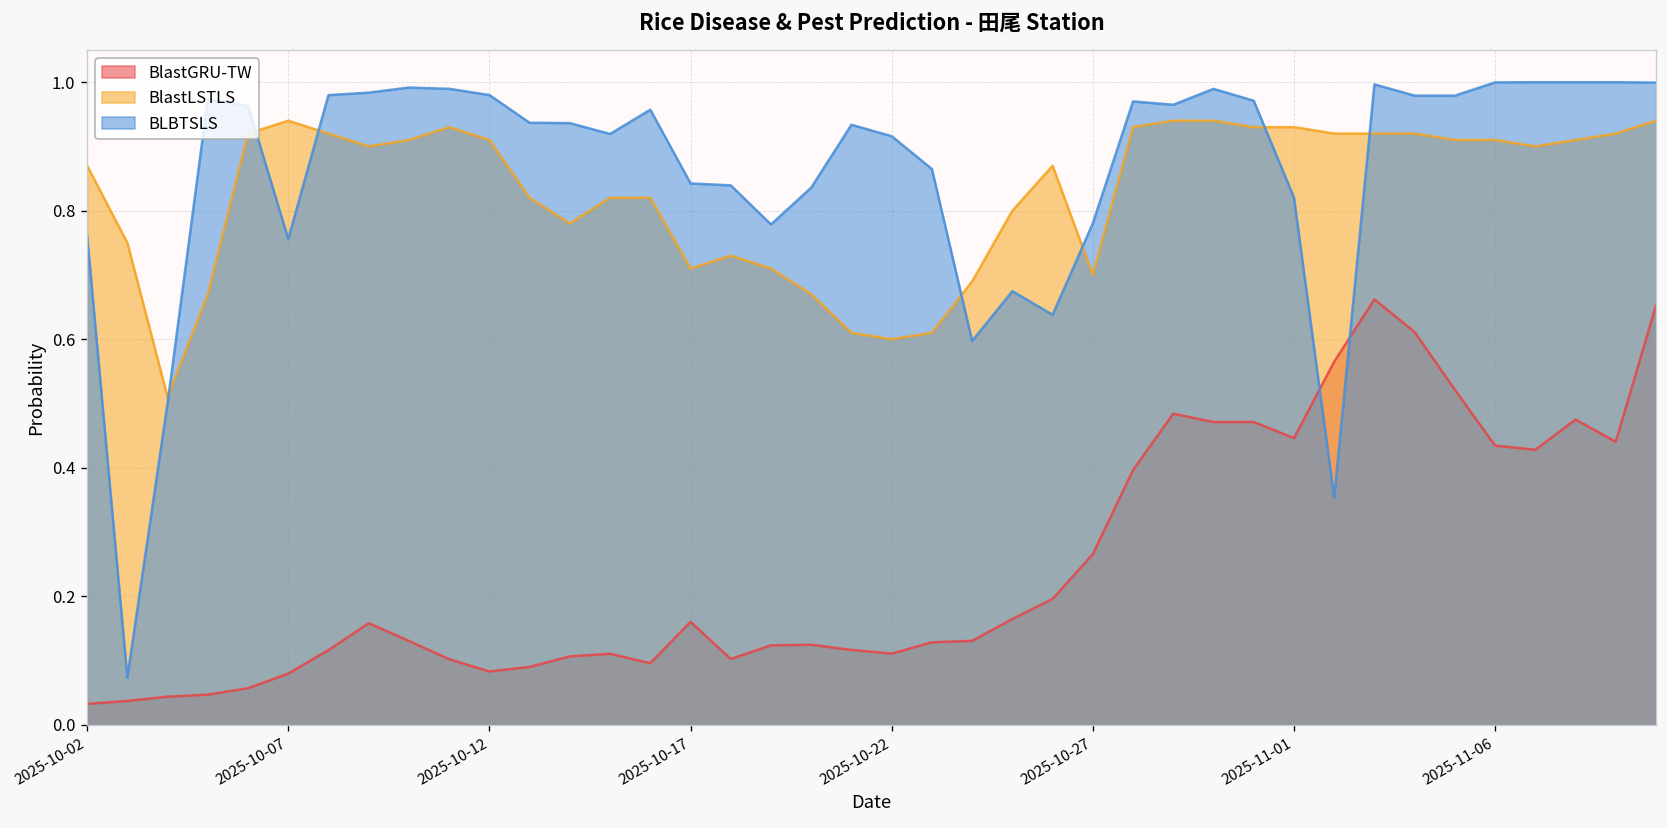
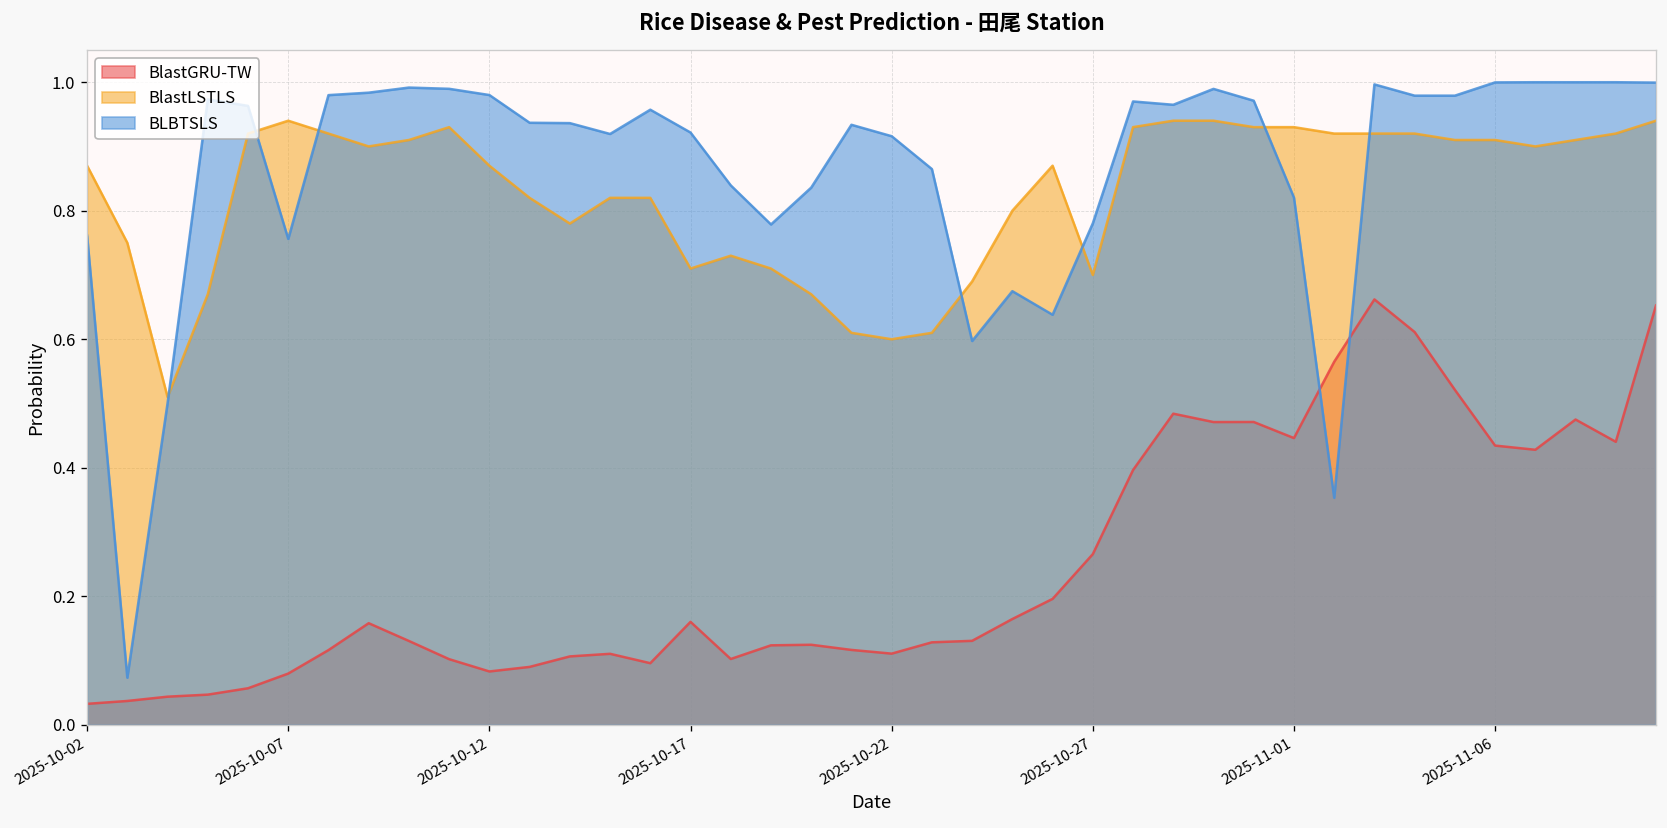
BlastLSTLS, 2025-10-12: 0.91 -> 0.87
BLBTSLS, 2025-10-17: 0.84 -> 0.92
